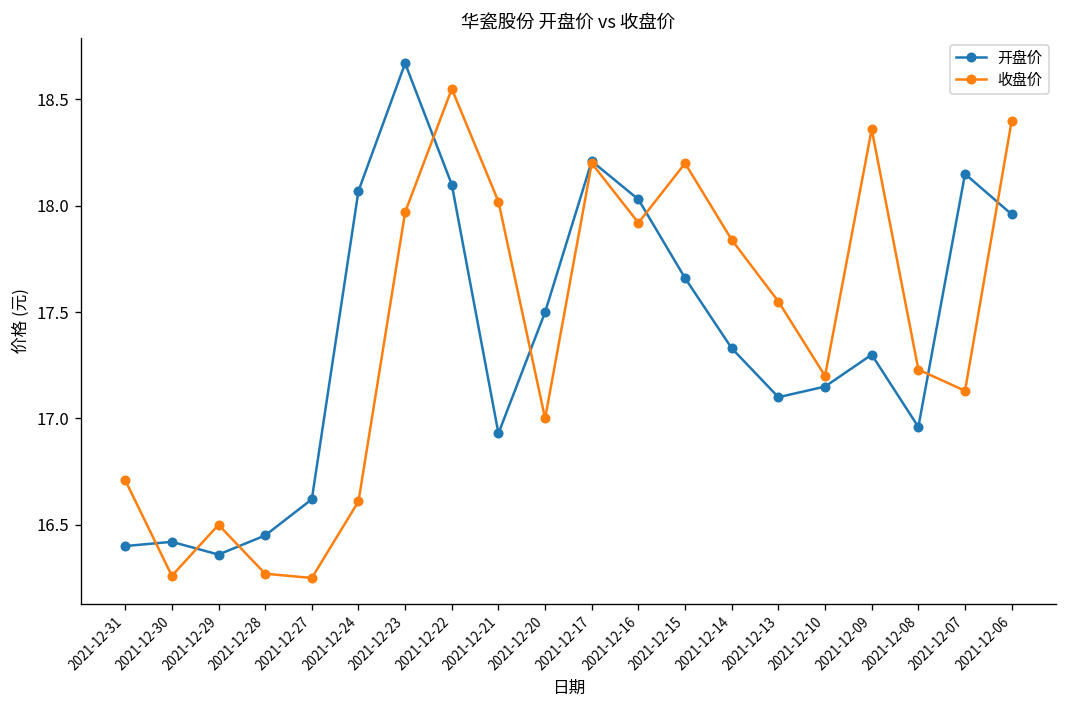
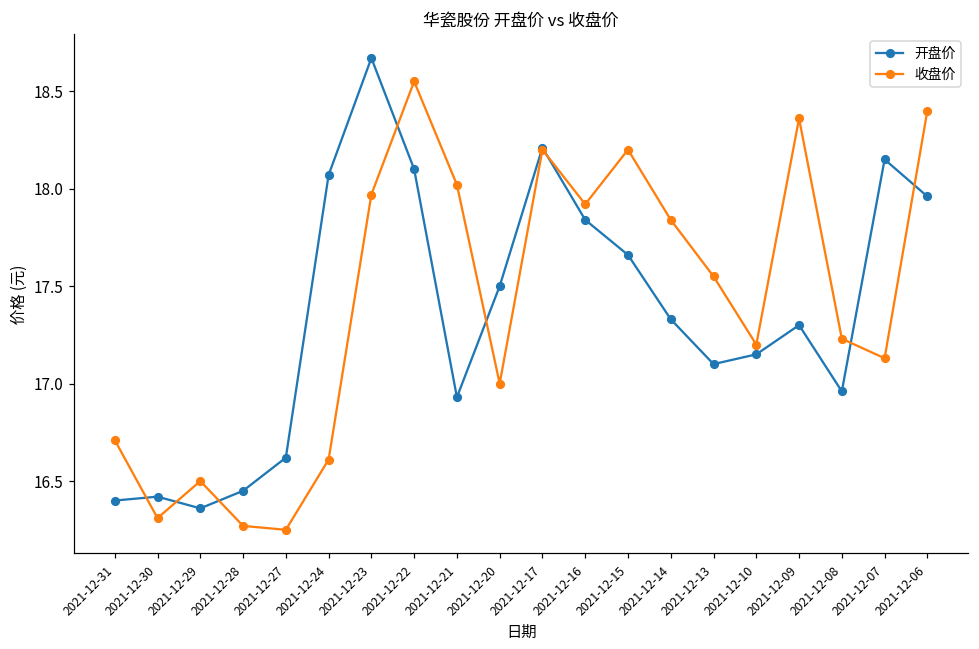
收盘价, 2021-12-30: 16.26 -> 16.31
开盘价, 2021-12-16: 18.03 -> 17.84
